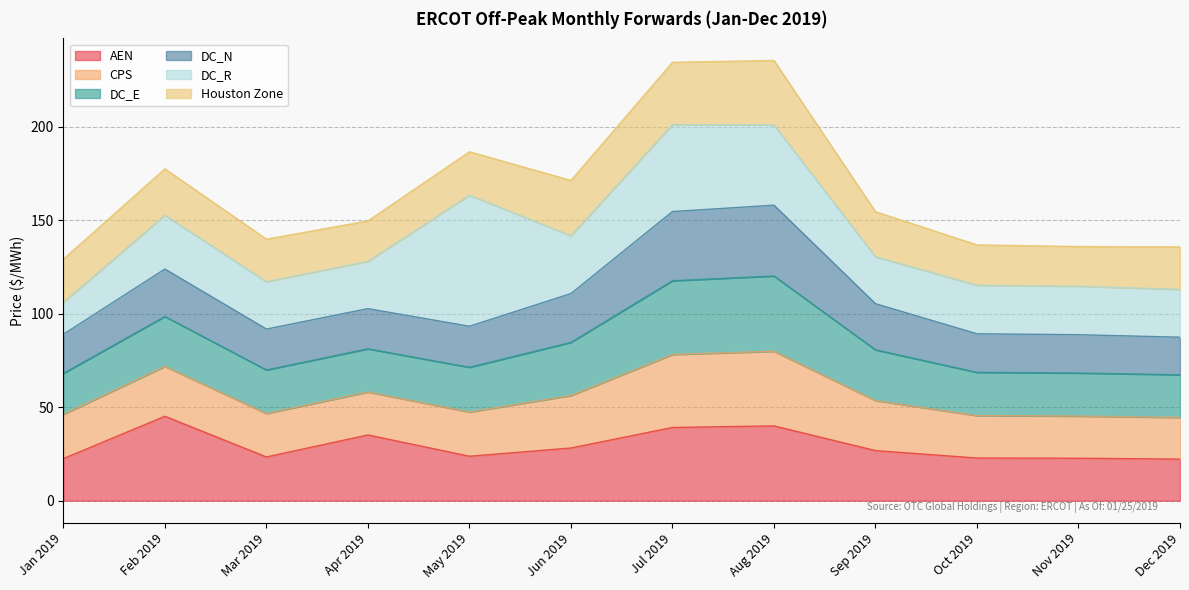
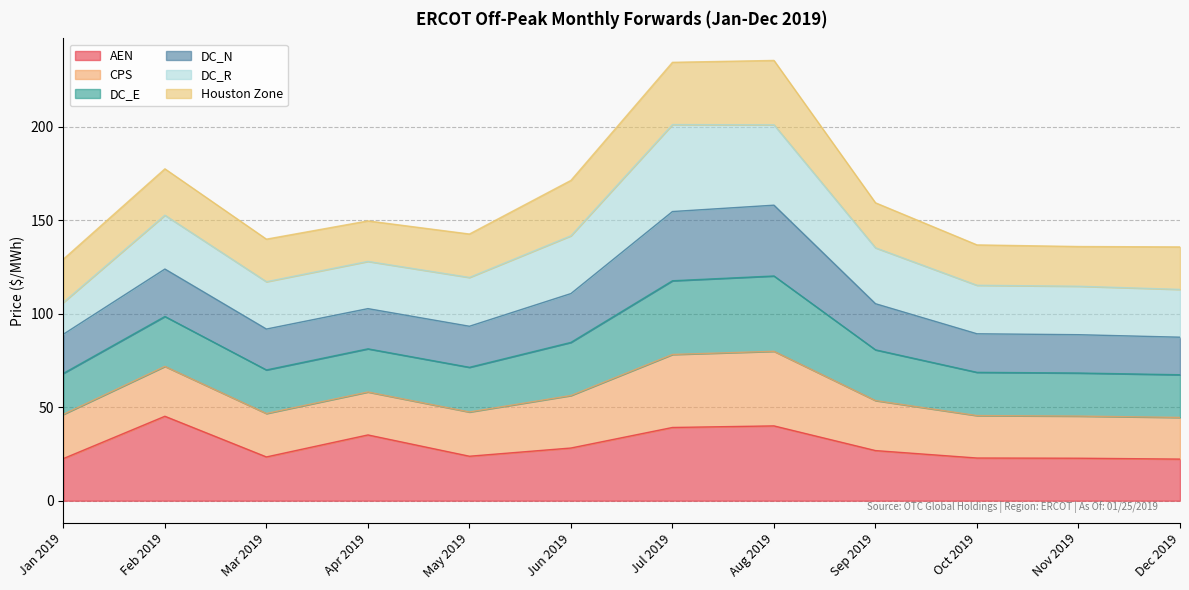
DC_R, May 2019: 70 -> 26
DC_R, Sep 2019: 25 -> 30
